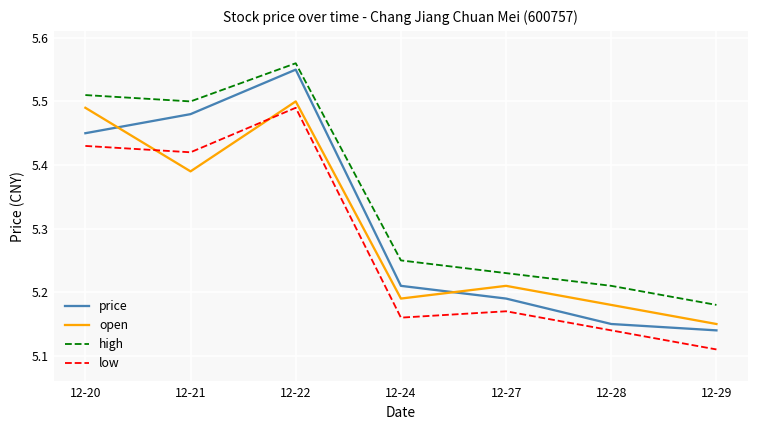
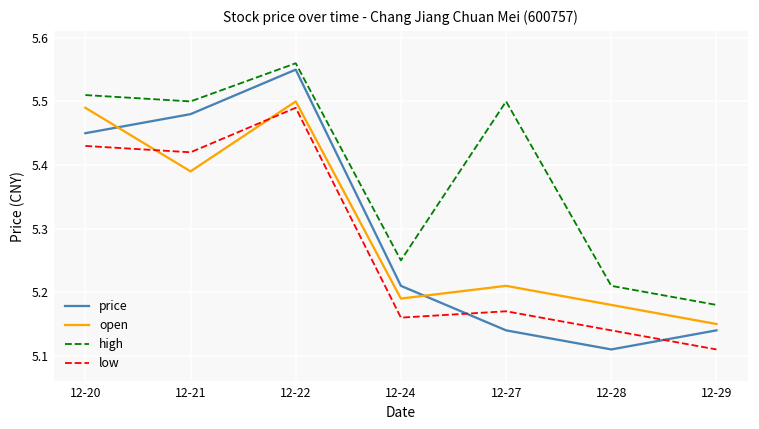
price, 12-27: 5.19 -> 5.14
high, 12-27: 5.23 -> 5.50
price, 12-28: 5.15 -> 5.11
